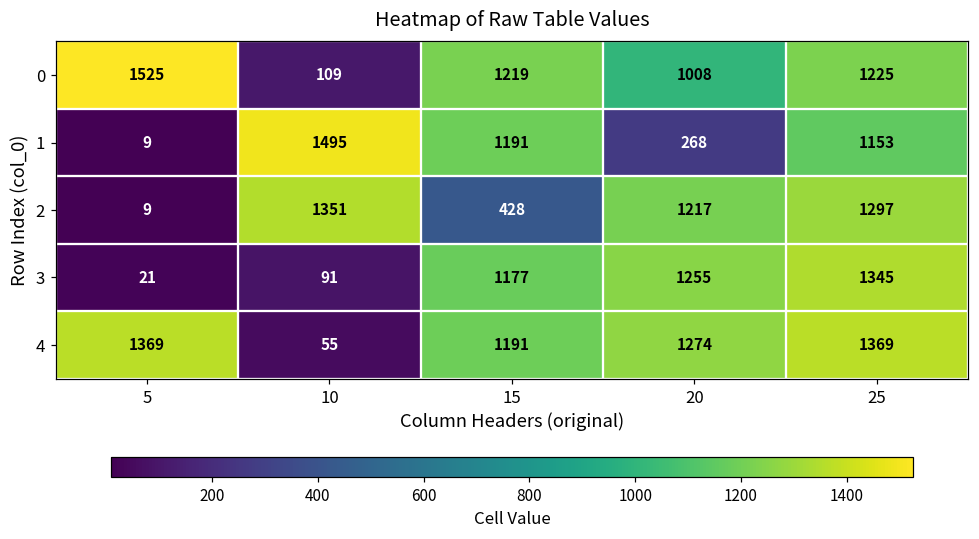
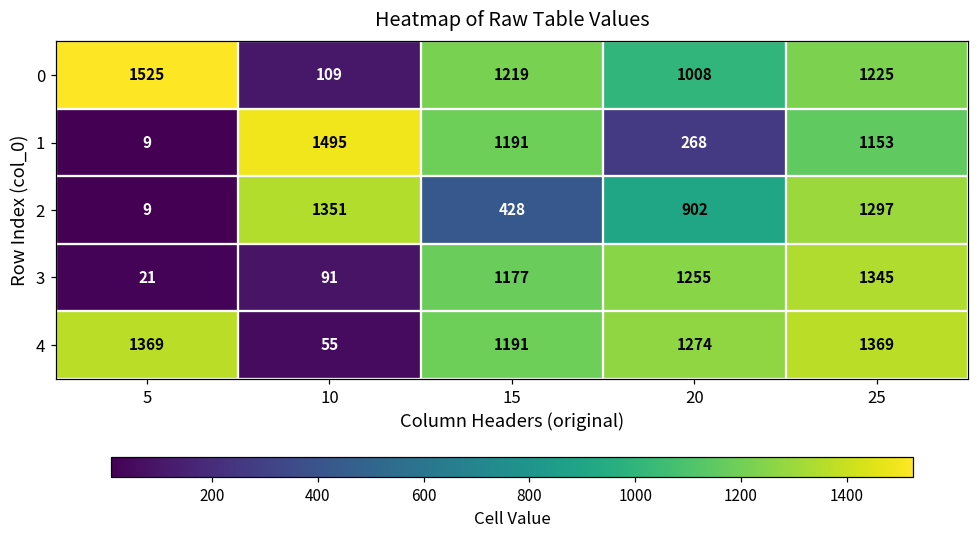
2, 20: 1217 -> 902
